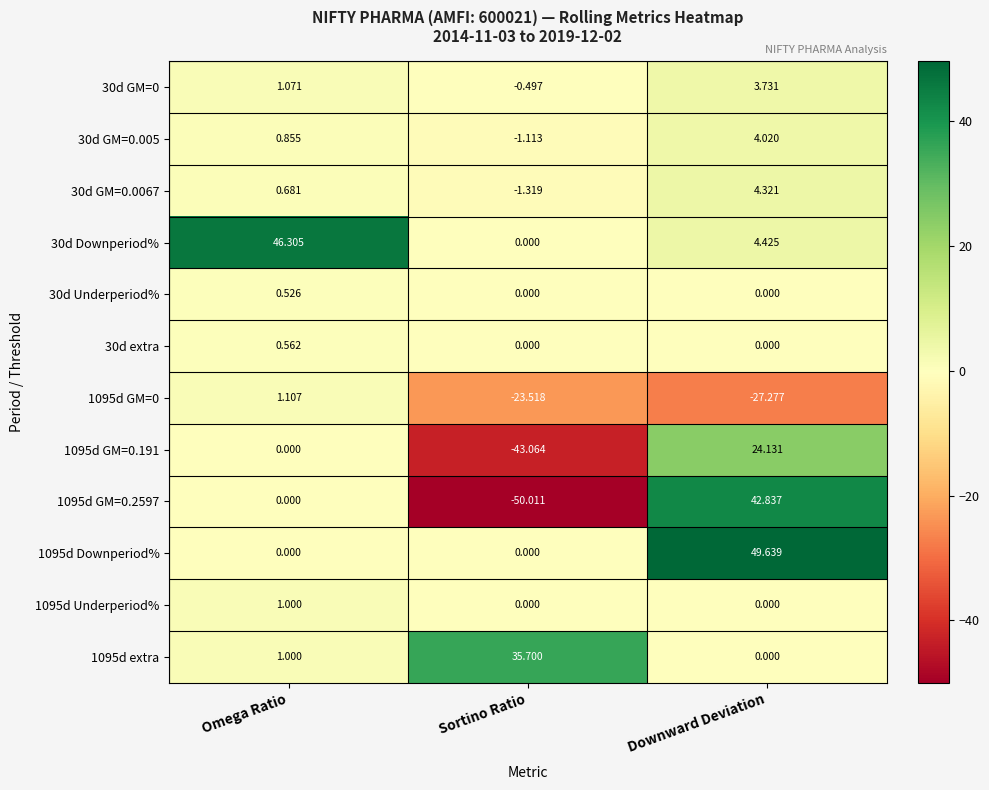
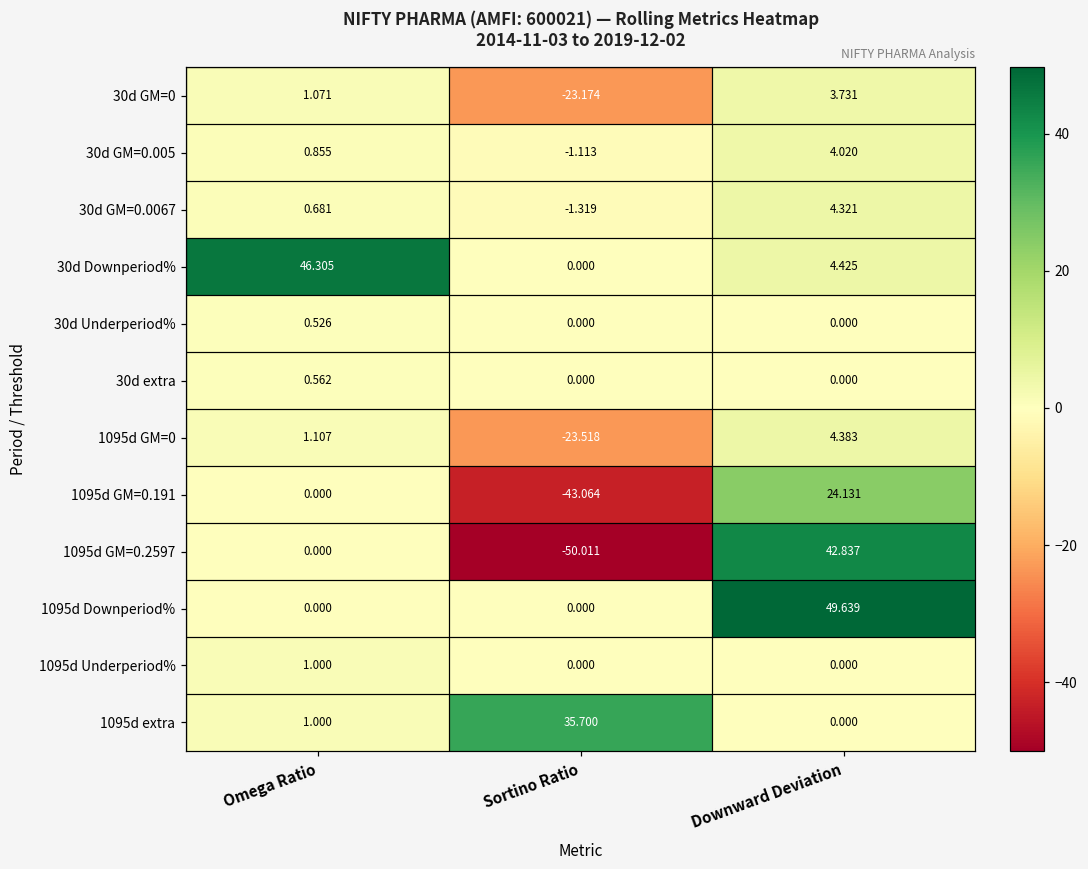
30d GM=0, Sortino Ratio: -0.497 -> -23.174
1095d GM=0, Downward Deviation: -27.277 -> 4.383
